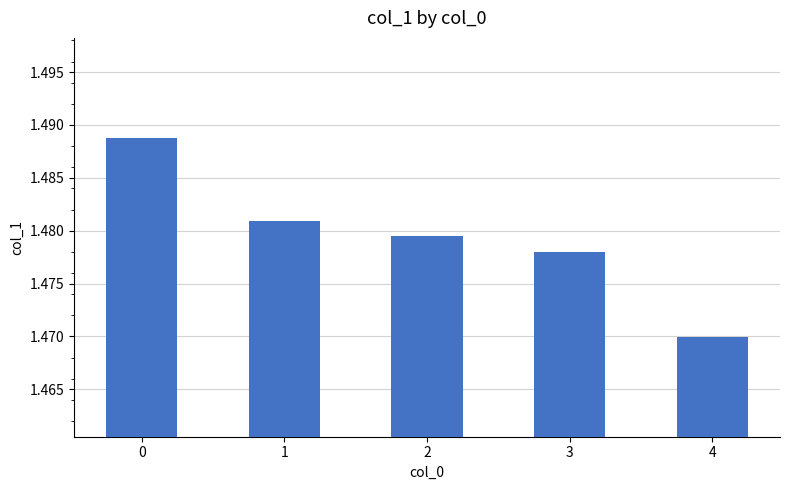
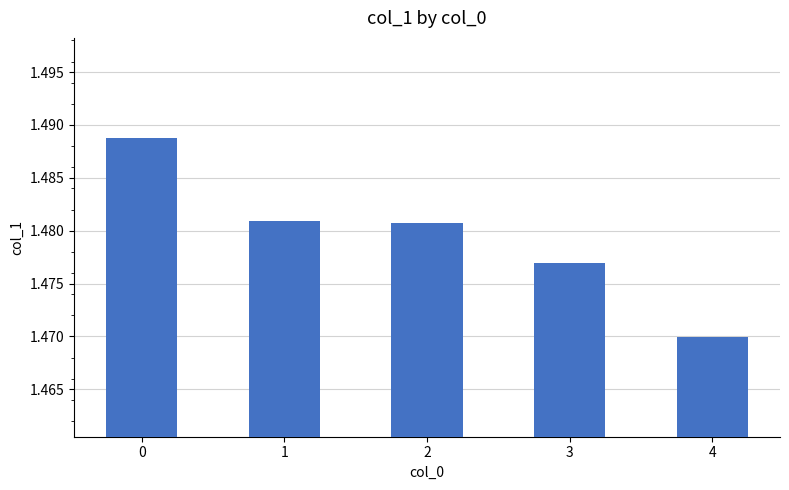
2: 1.4795 -> 1.4808
3: 1.4780 -> 1.4770
